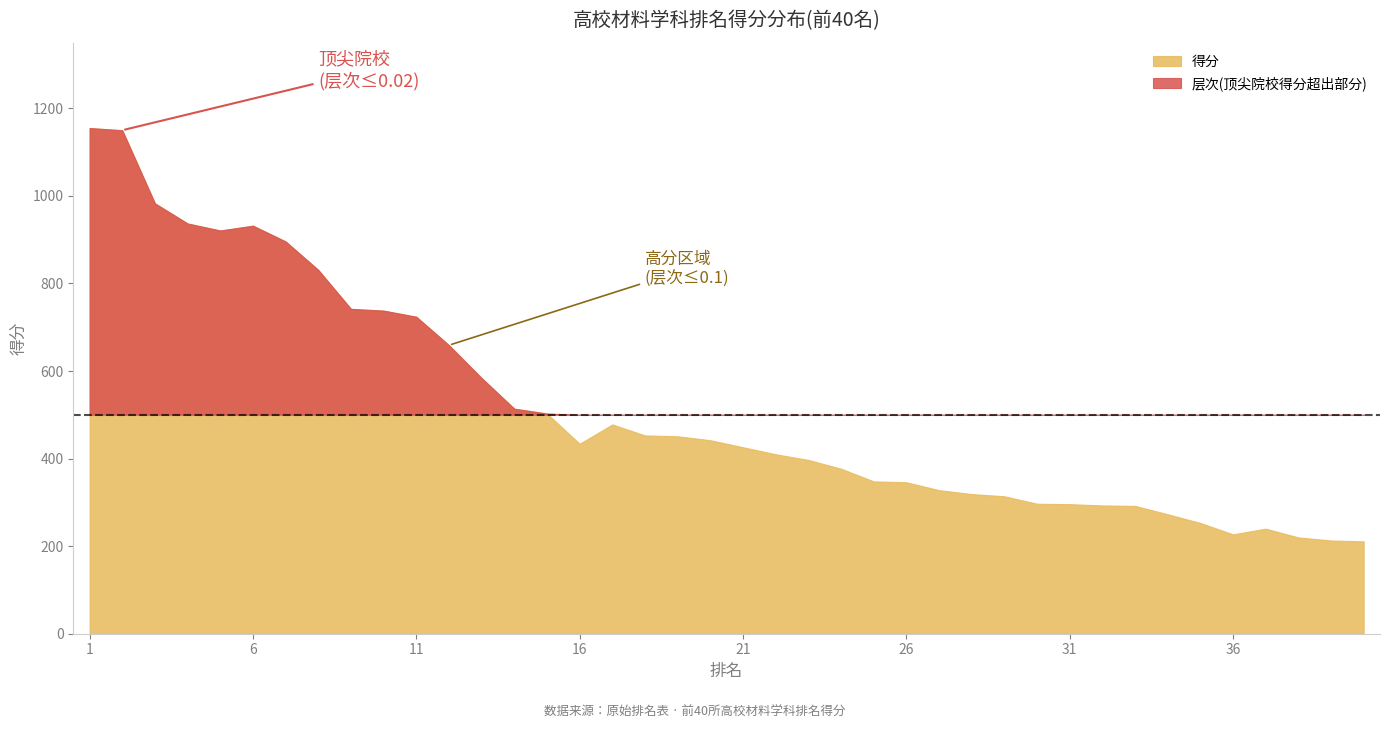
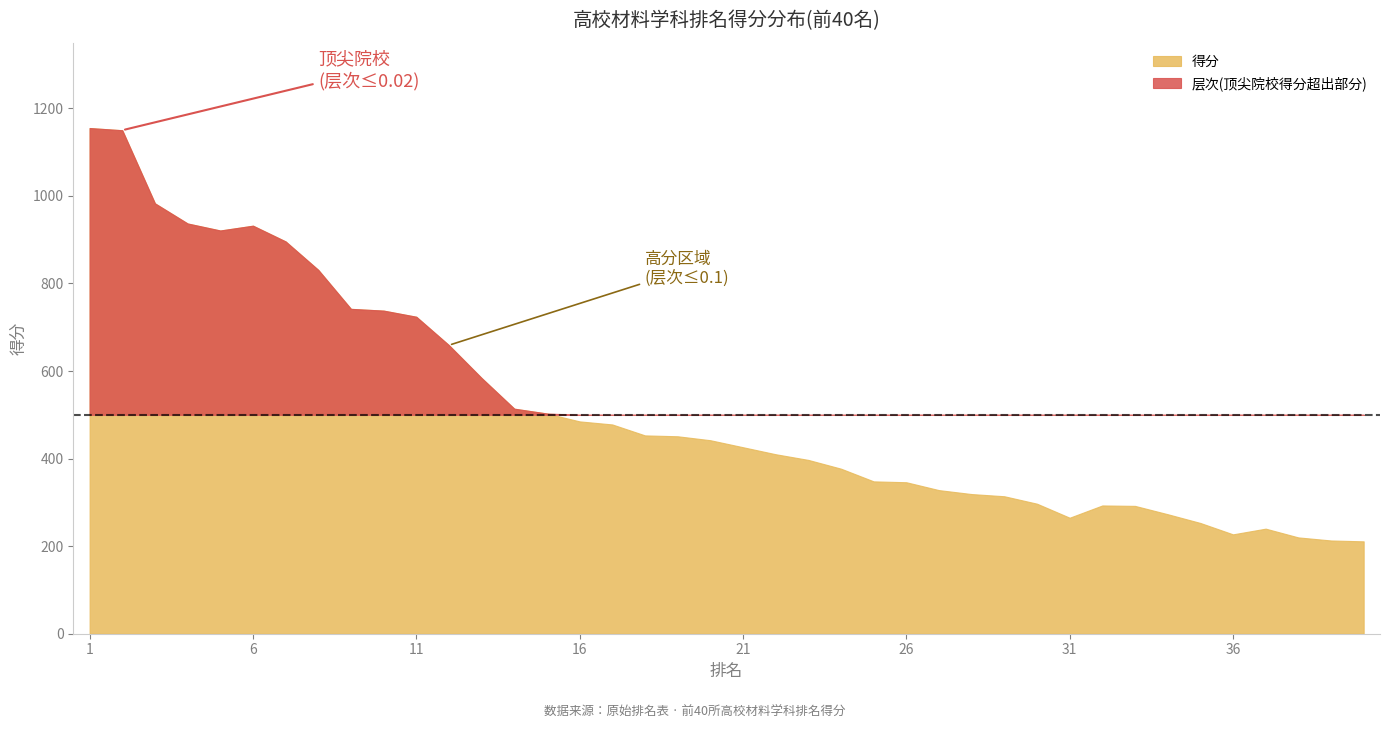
得分, 16: 430 -> 490
得分, 31: 300 -> 270
